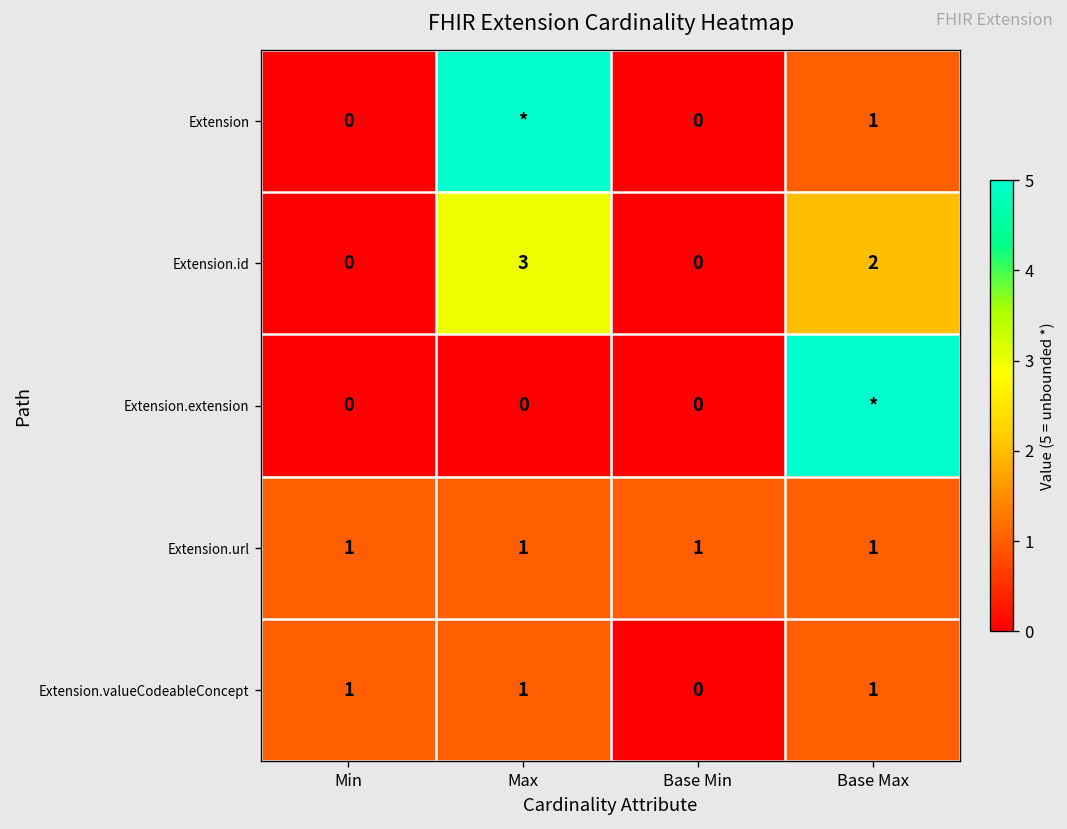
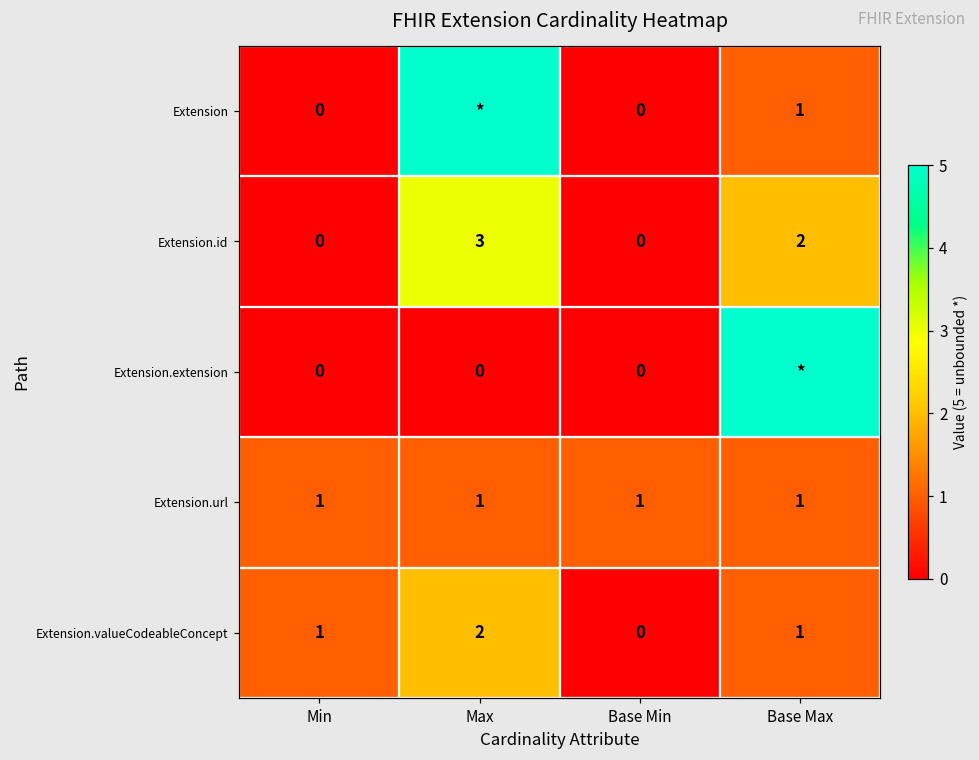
Extension.valueCodeableConcept, Max: 1 -> 2
